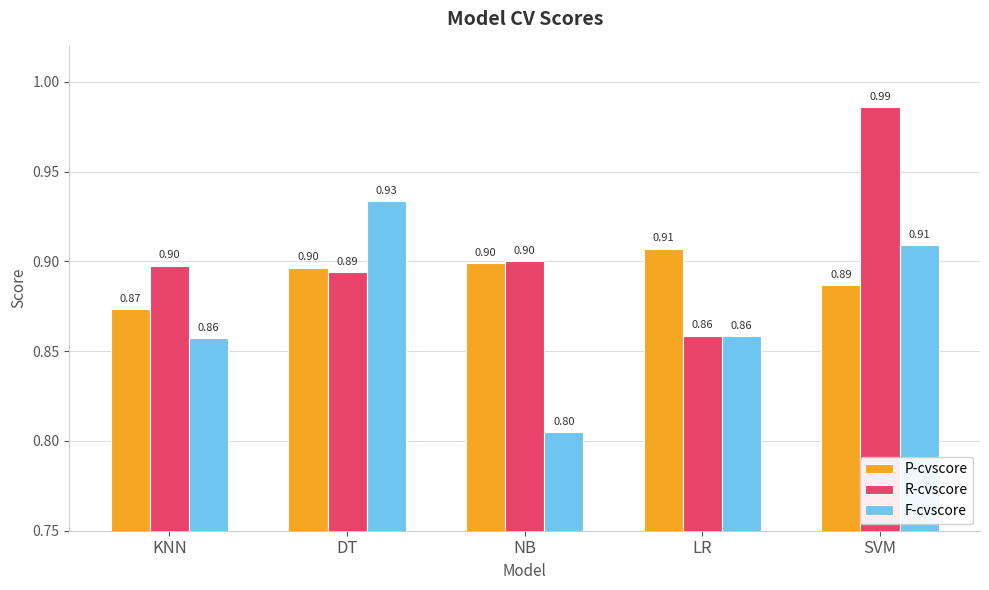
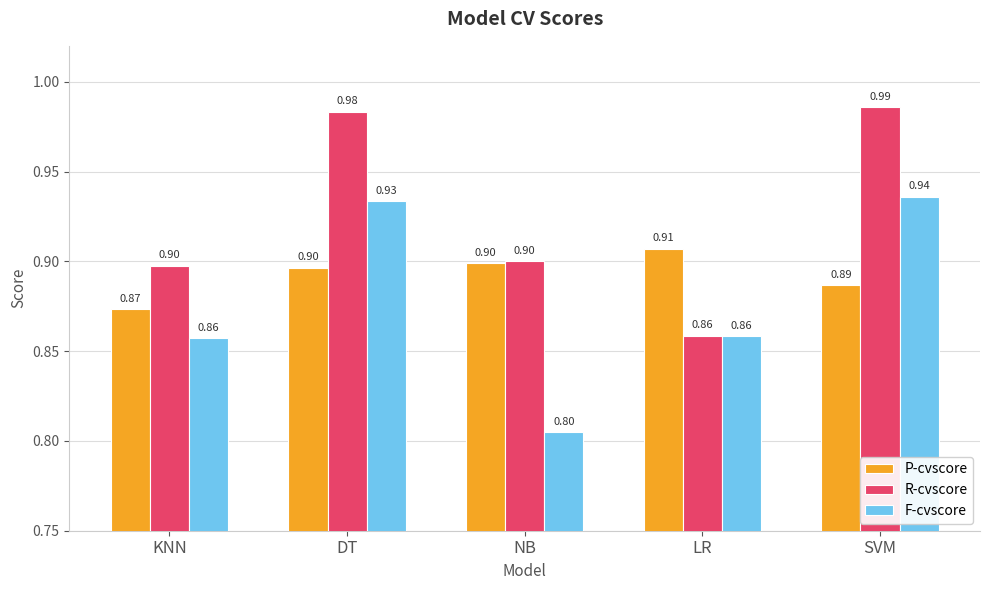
R-cvscore, DT: 0.89 -> 0.98
F-cvscore, SVM: 0.91 -> 0.94
